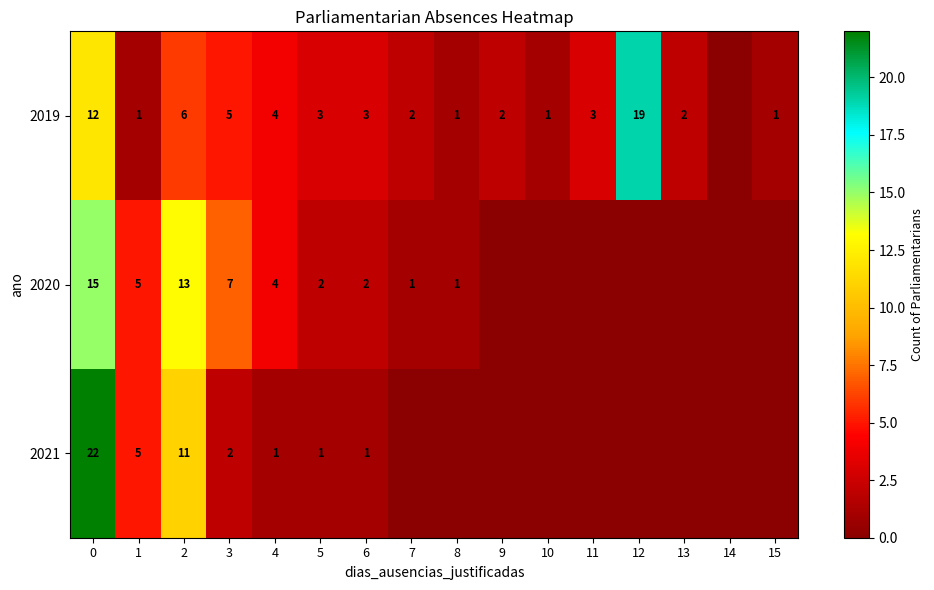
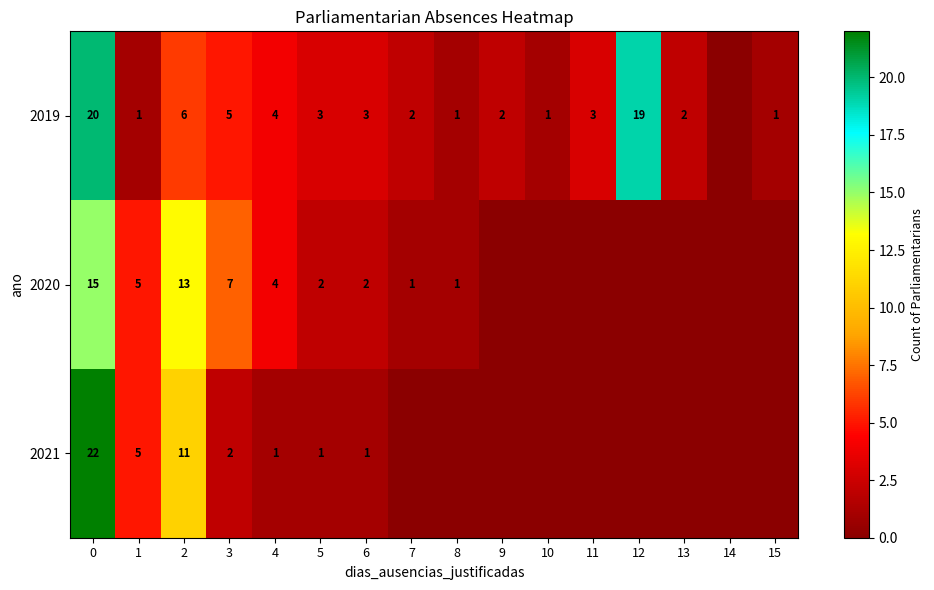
2019, 0: 12 -> 20
